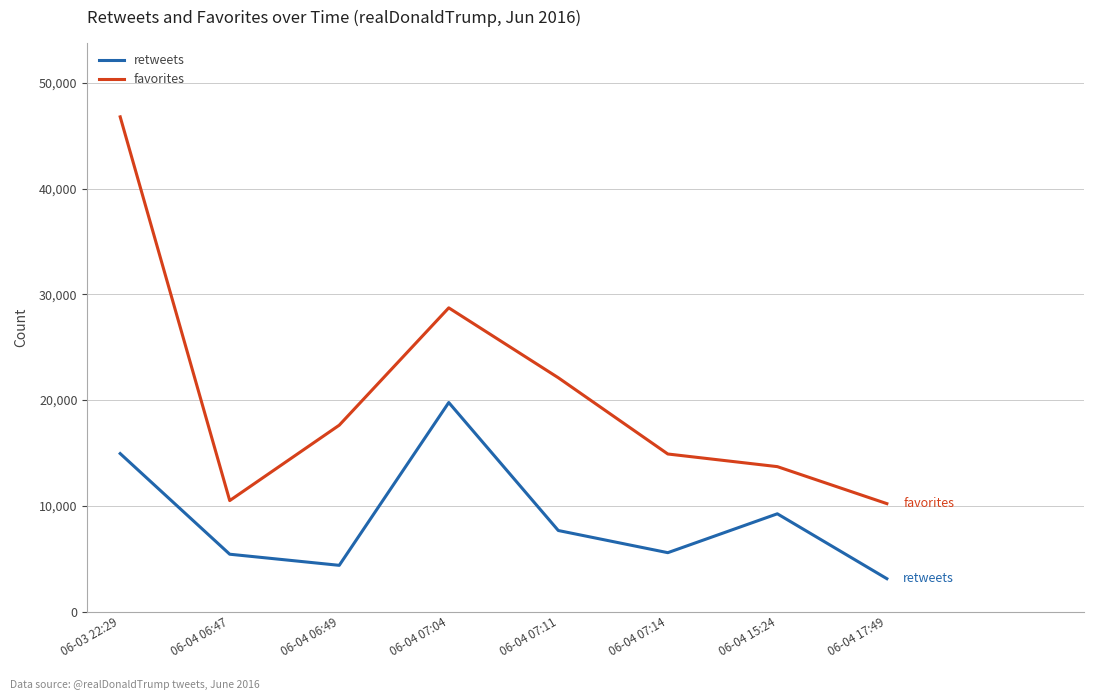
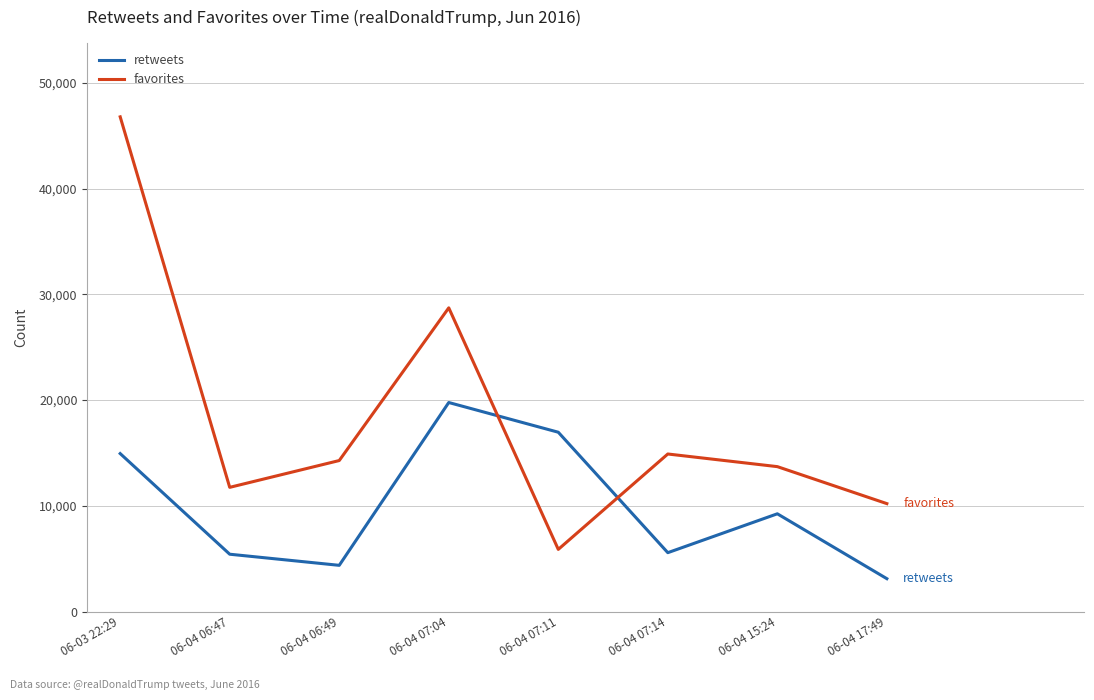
favorites, 06-04 06:47: 10,500 -> 11,700
favorites, 06-04 06:49: 17,600 -> 14,300
retweets, 06-04 07:11: 7,700 -> 17,000
favorites, 06-04 07:11: 22,100 -> 5,900
